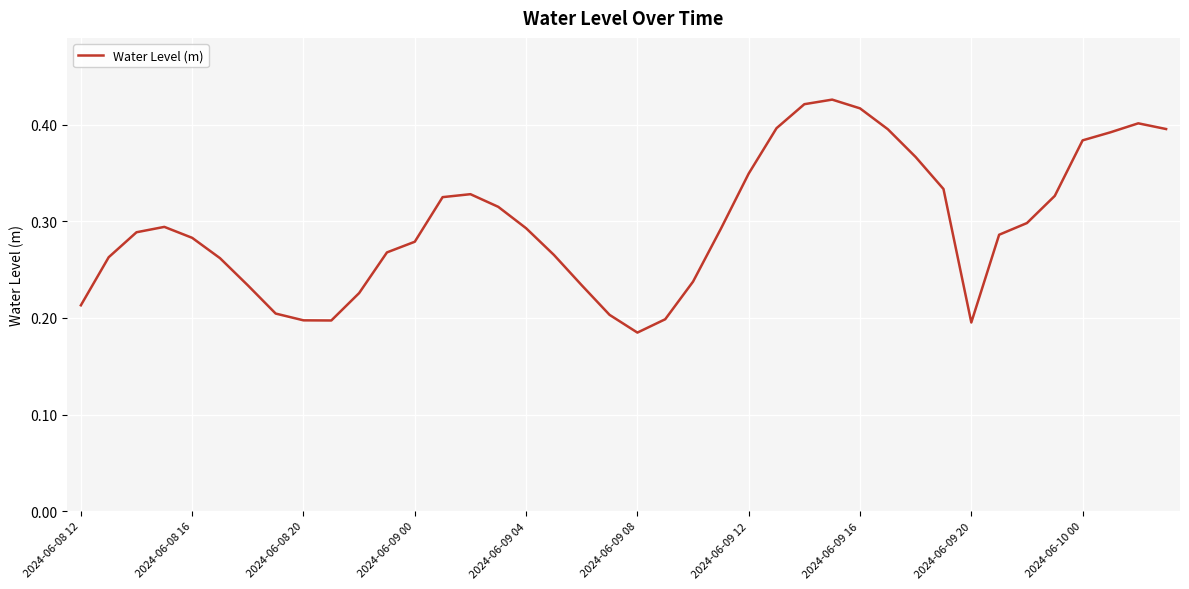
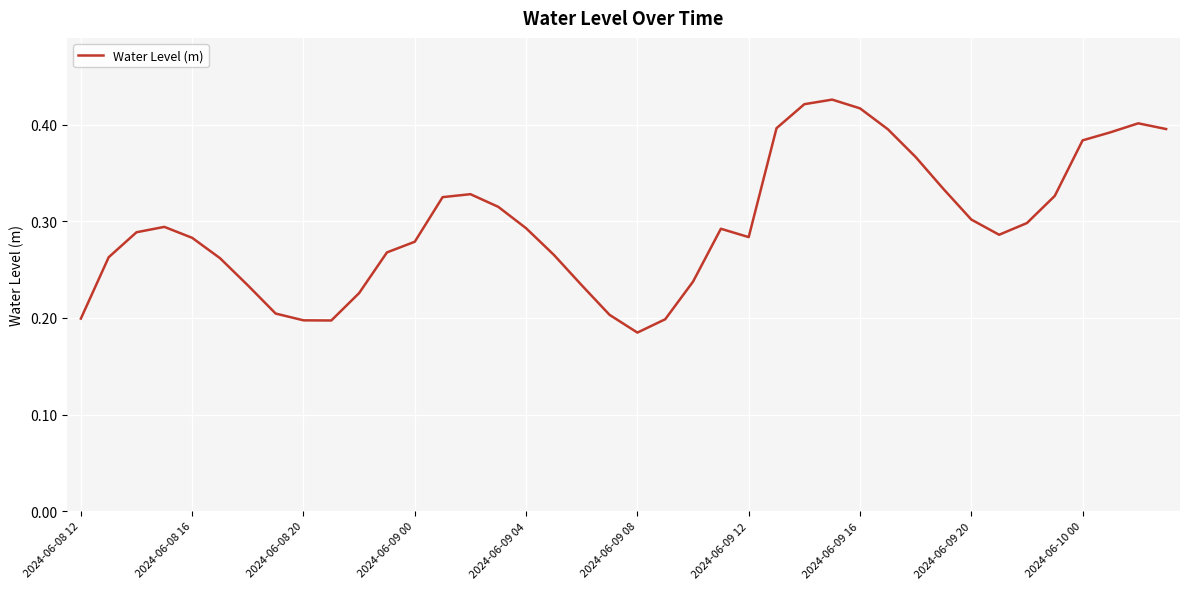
2024-06-08 12: 0.21 -> 0.20
2024-06-09 12: 0.35 -> 0.28
2024-06-09 20: 0.20 -> 0.30
